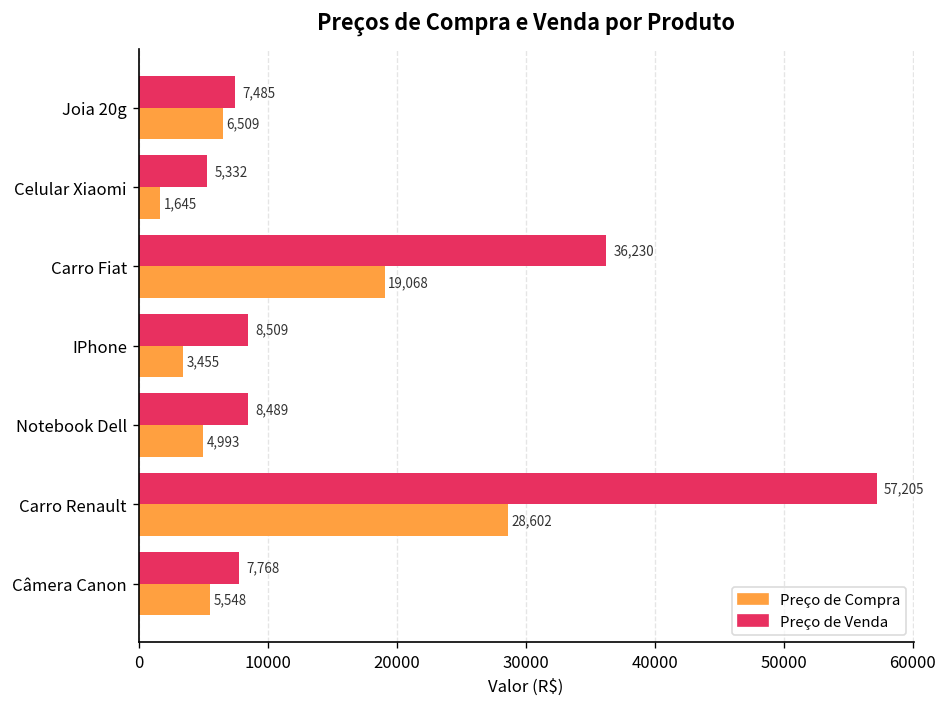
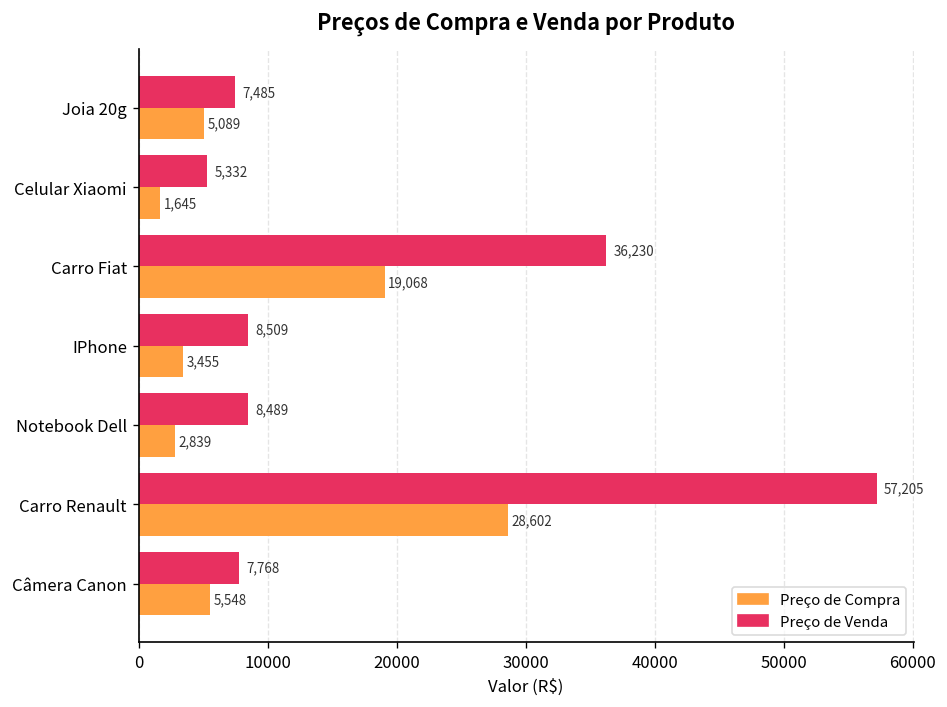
Preço de Compra, Joia 20g: 6,509 -> 5,089
Preço de Compra, Notebook Dell: 4,993 -> 2,839
